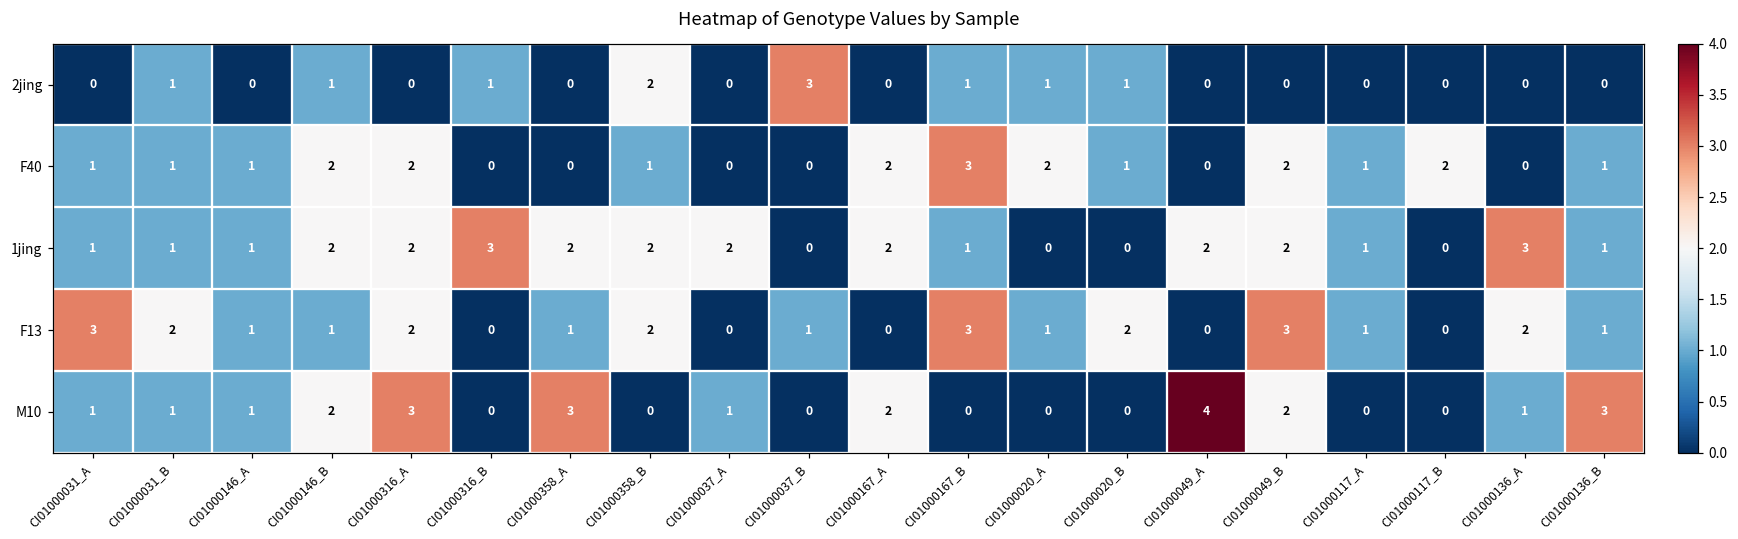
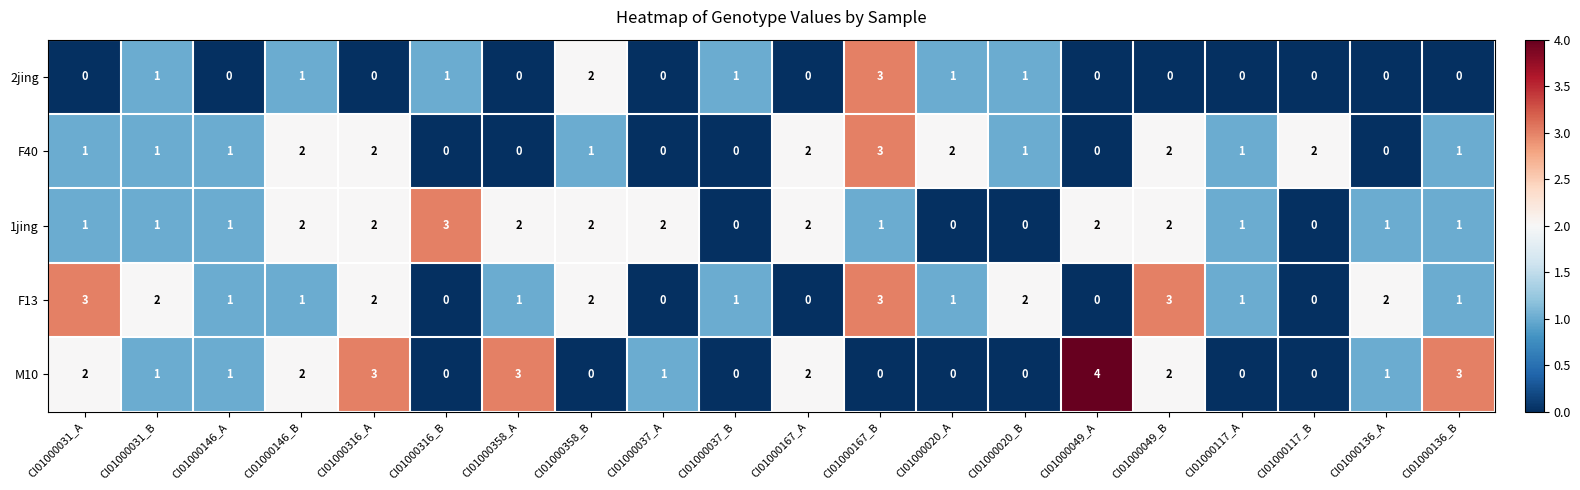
2jing, CI01000037_B: 3 -> 1
2jing, CI01000167_B: 1 -> 3
1jing, CI01000136_A: 3 -> 1
M10, CI01000031_A: 1 -> 2
